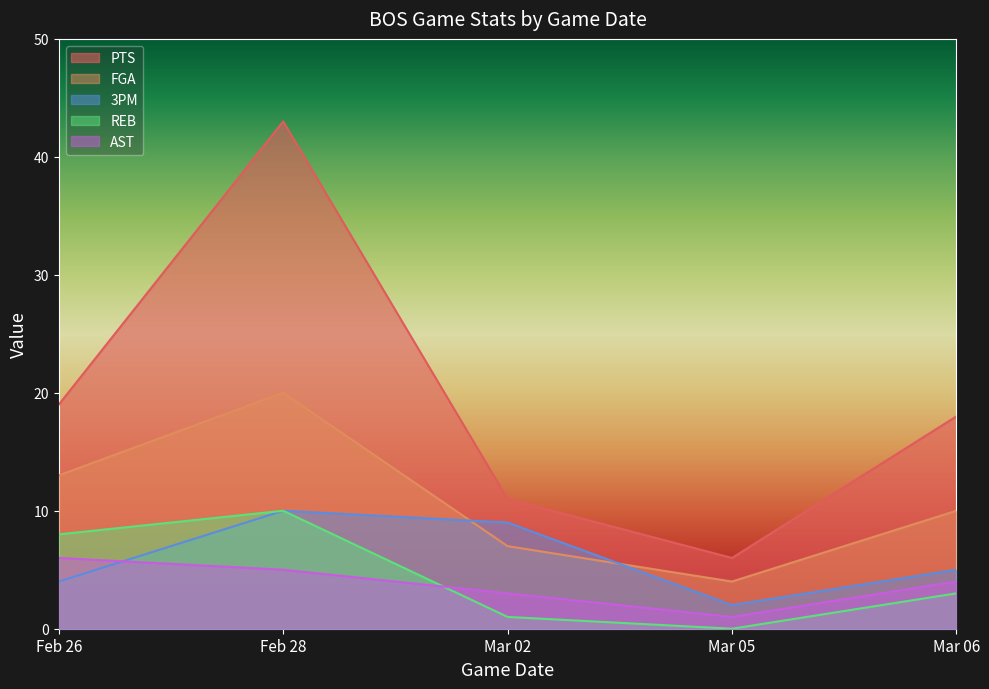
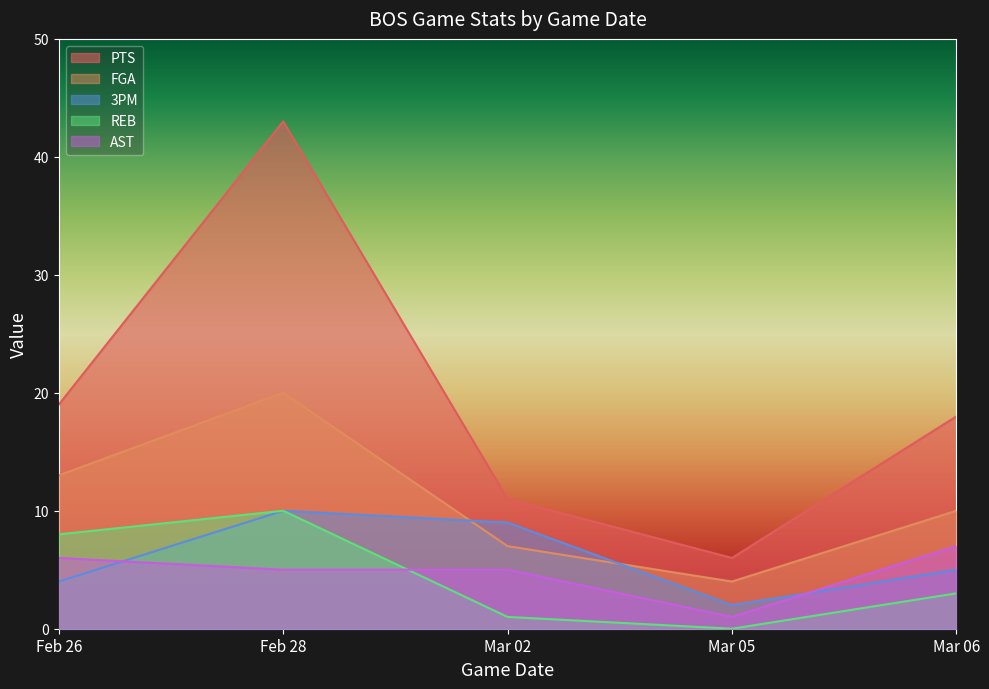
AST, Mar 02: 3 -> 5
AST, Mar 06: 4 -> 7
